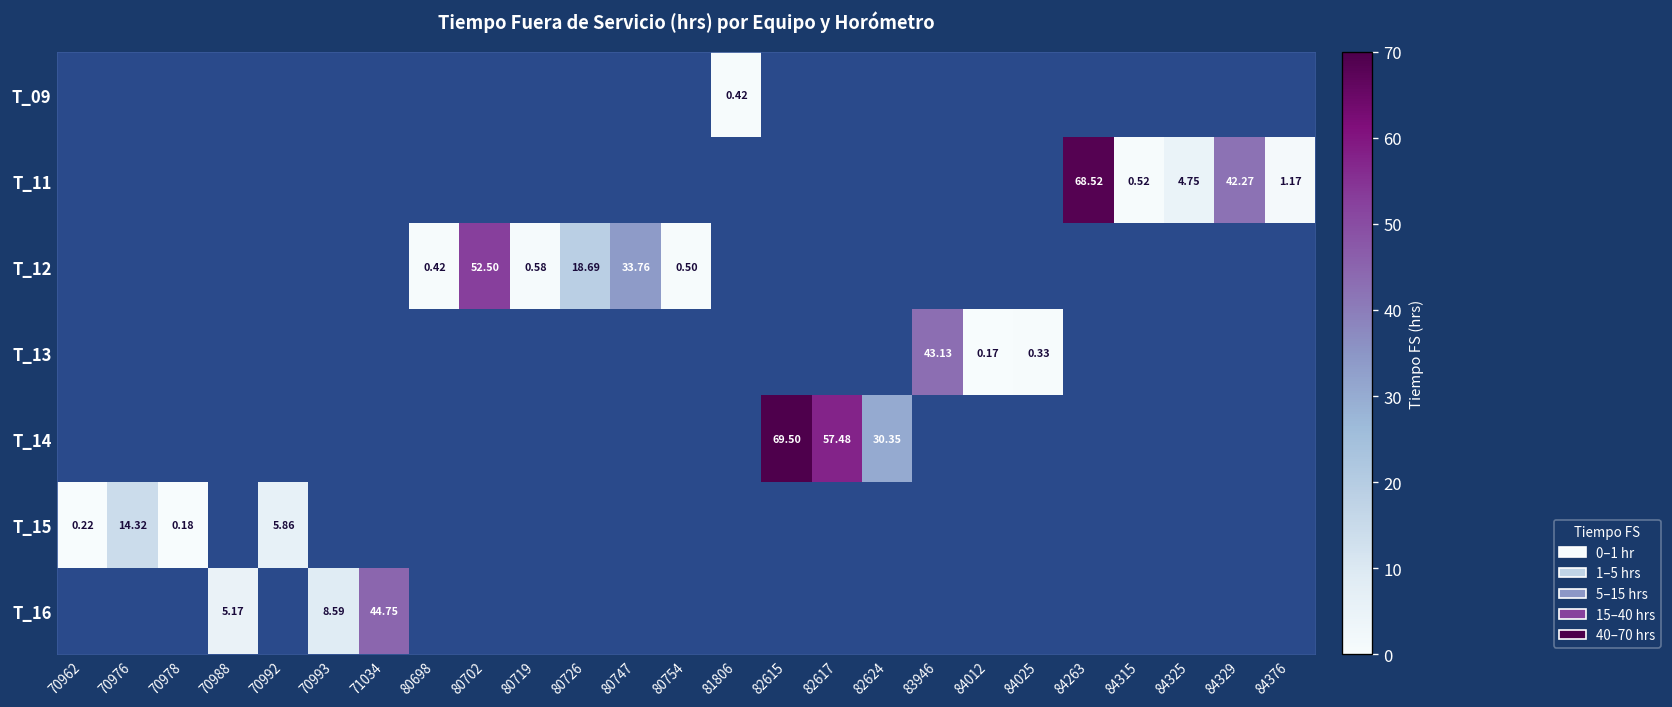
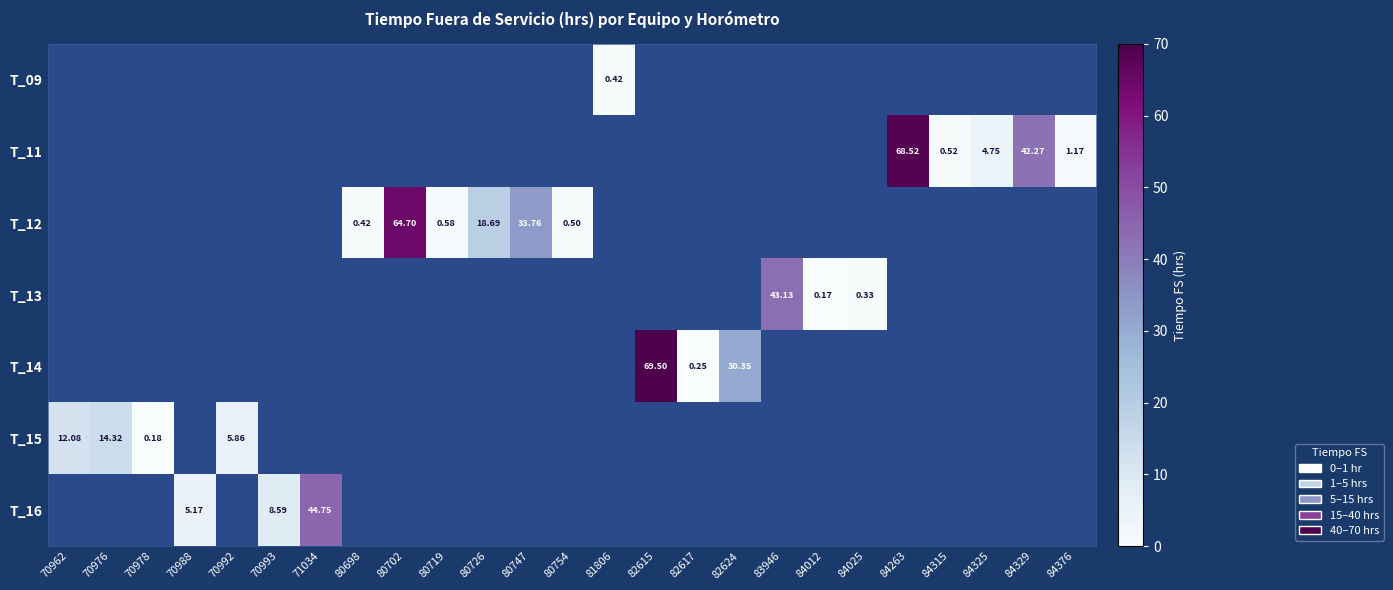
T_12, 80702: 52.50 -> 64.70
T_14, 82617: 57.48 -> 0.25
T_15, 70962: 0.22 -> 12.08
